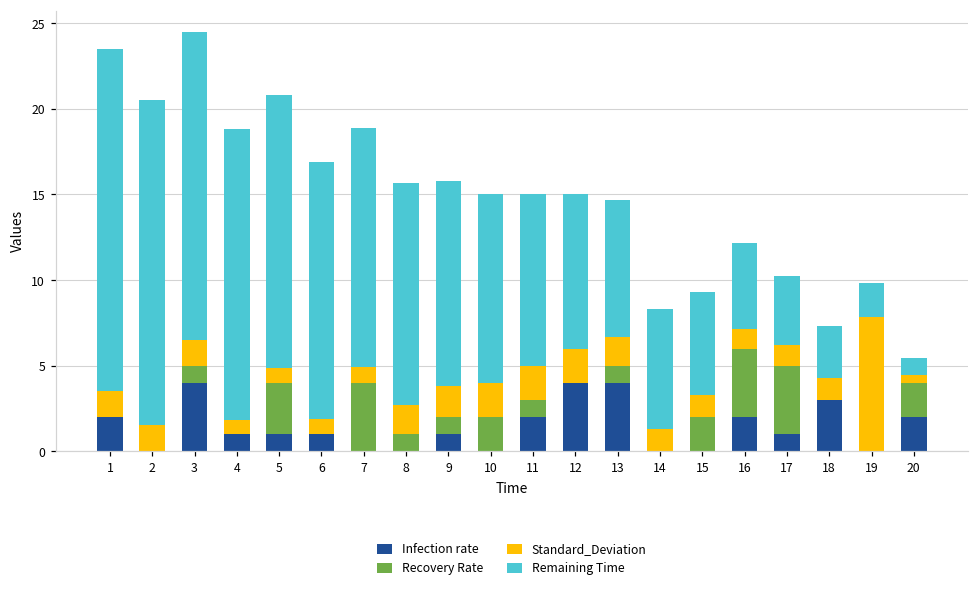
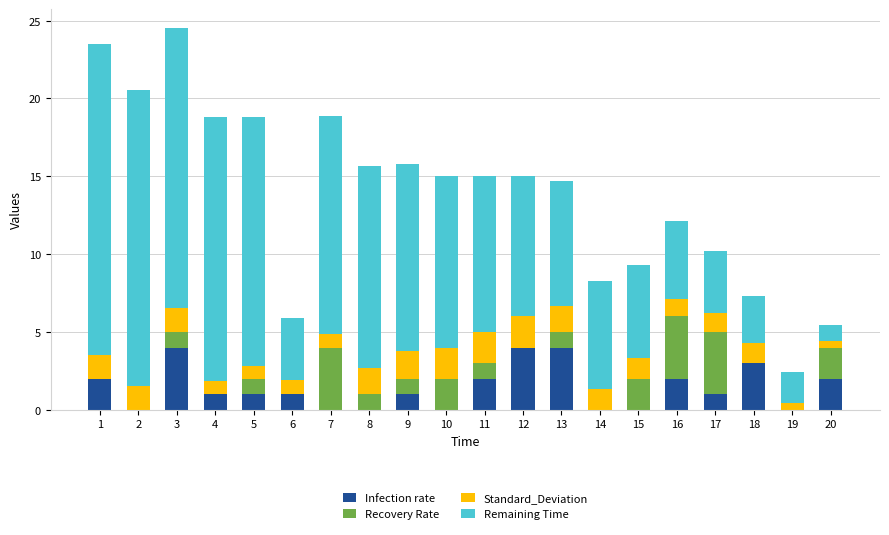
Recovery Rate, 5: 3 -> 1
Remaining Time, 6: 15 -> 4
Standard_Deviation, 19: 7.8 -> 0.4
